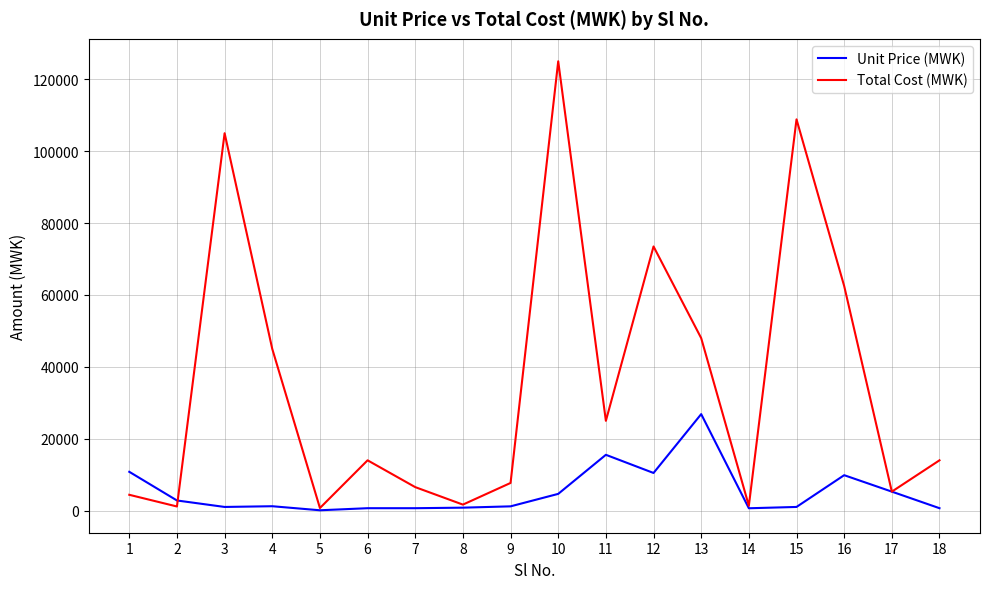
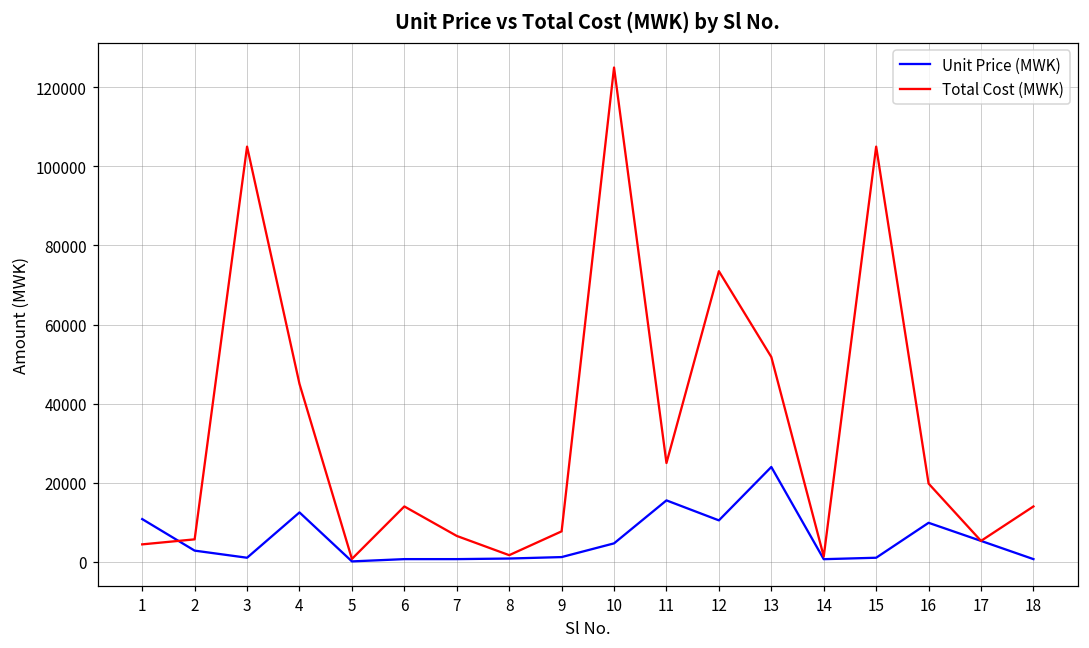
Total Cost (MWK), 2: 1000 -> 6000
Unit Price (MWK), 4: 1000 -> 13000
Unit Price (MWK), 13: 27000 -> 24000
Total Cost (MWK), 13: 48000 -> 52000
Total Cost (MWK), 15: 109000 -> 105000
Total Cost (MWK), 16: 63000 -> 20000
